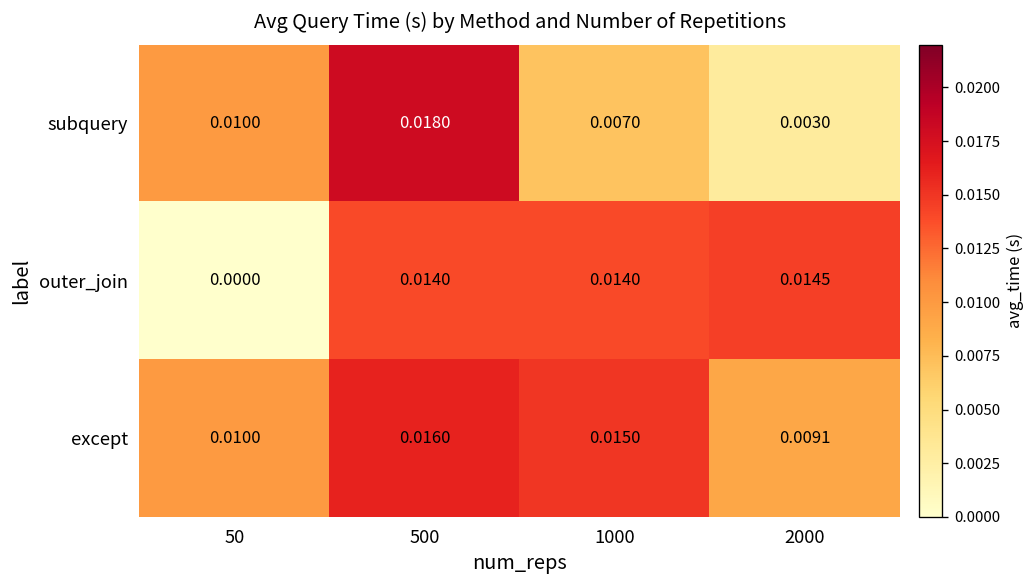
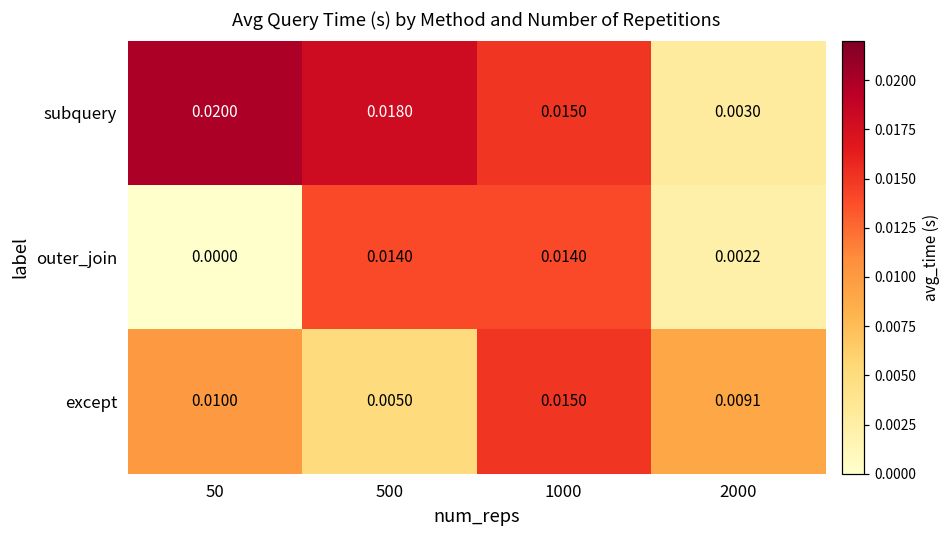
subquery, 50: 0.0100 -> 0.0200
subquery, 1000: 0.0070 -> 0.0150
outer_join, 2000: 0.0145 -> 0.0022
except, 500: 0.0160 -> 0.0050
